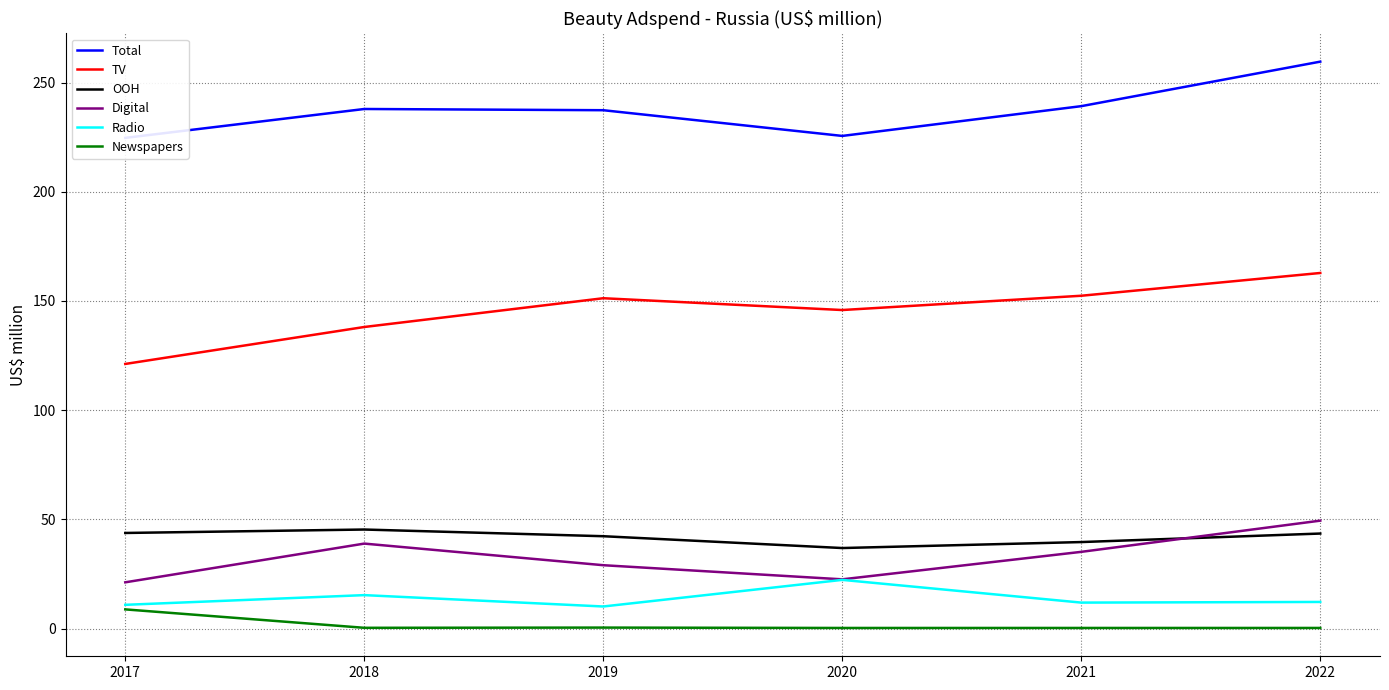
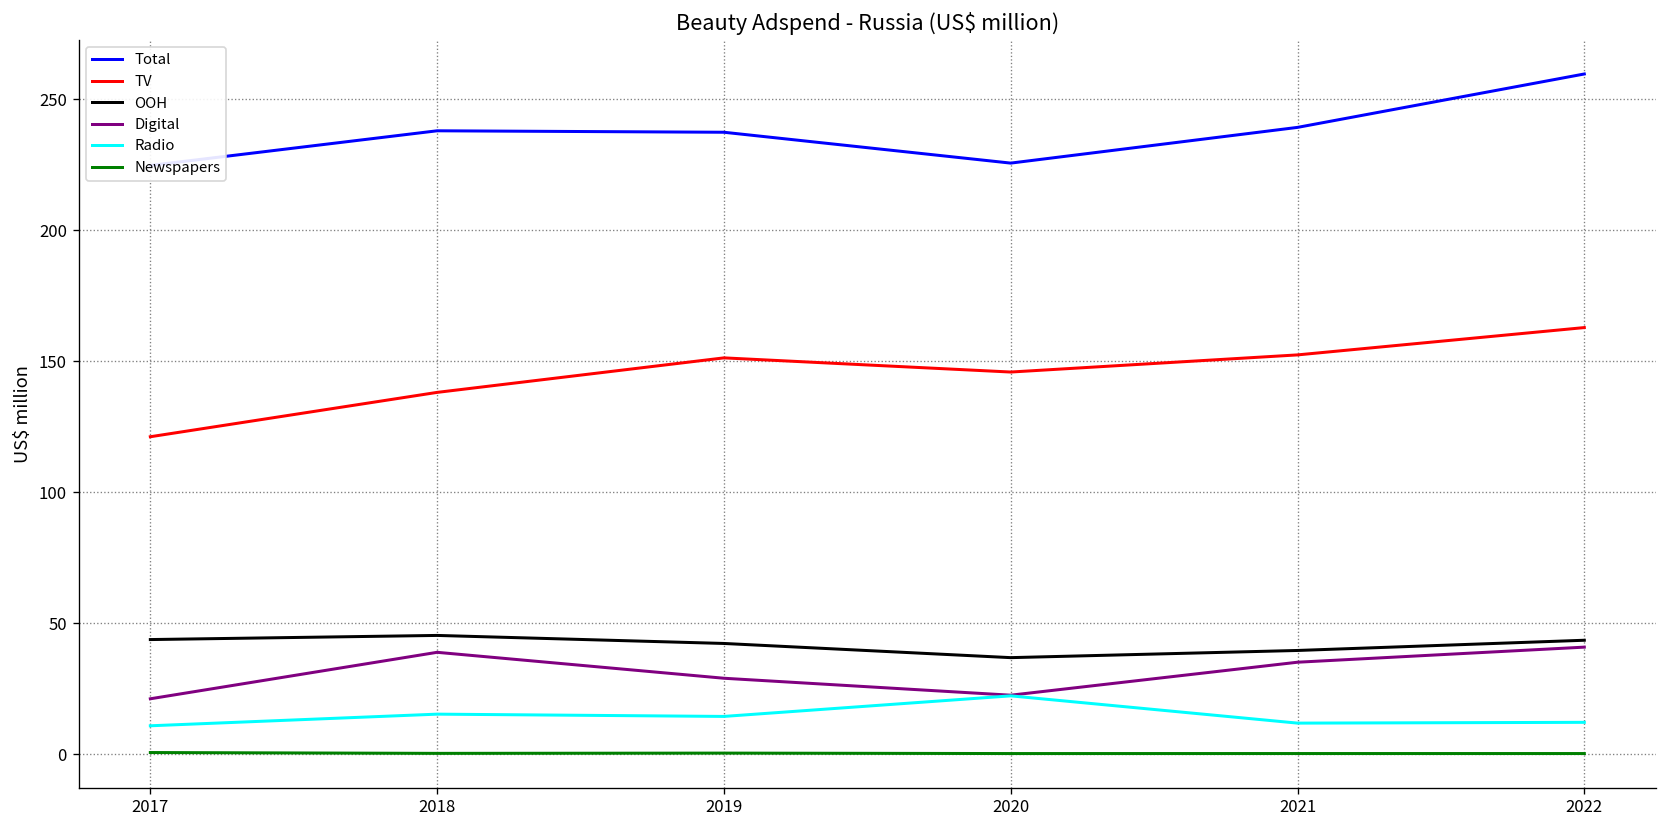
Newspapers, 2017: 9 -> 1
Radio, 2019: 10 -> 14
Digital, 2022: 49 -> 41
